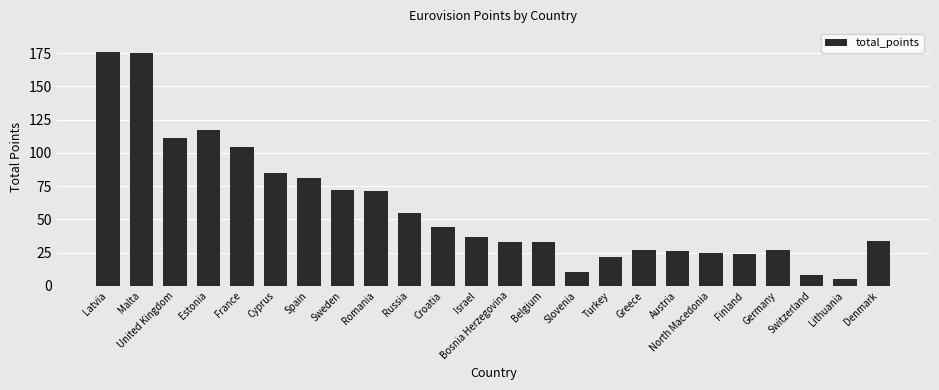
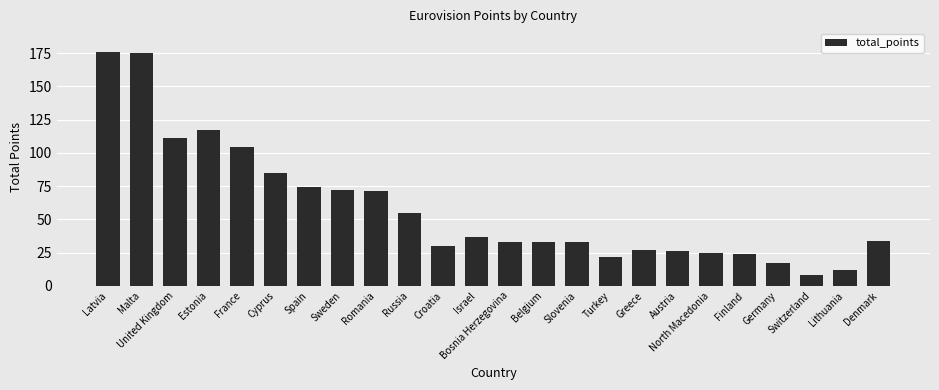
Spain: 81 -> 74
Croatia: 44 -> 30
Slovenia: 10 -> 33
Germany: 27 -> 17
Lithuania: 5 -> 12
